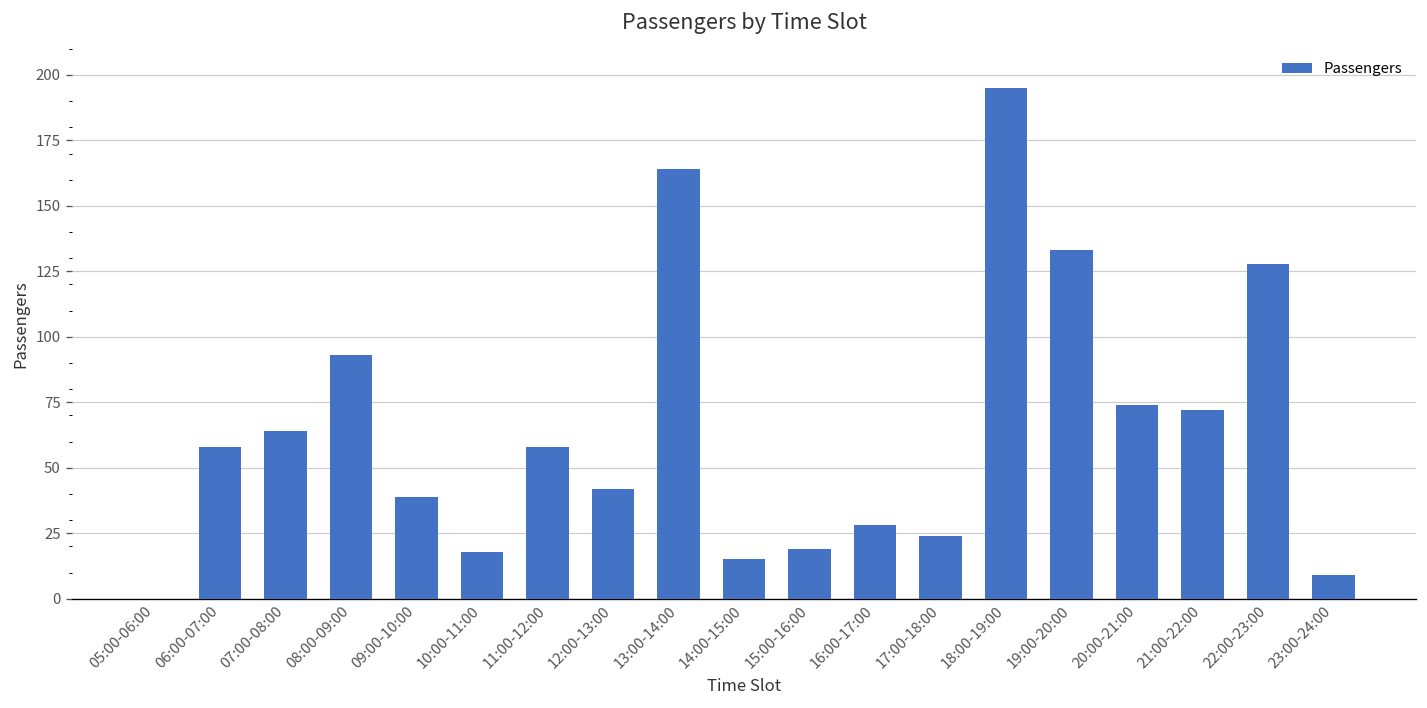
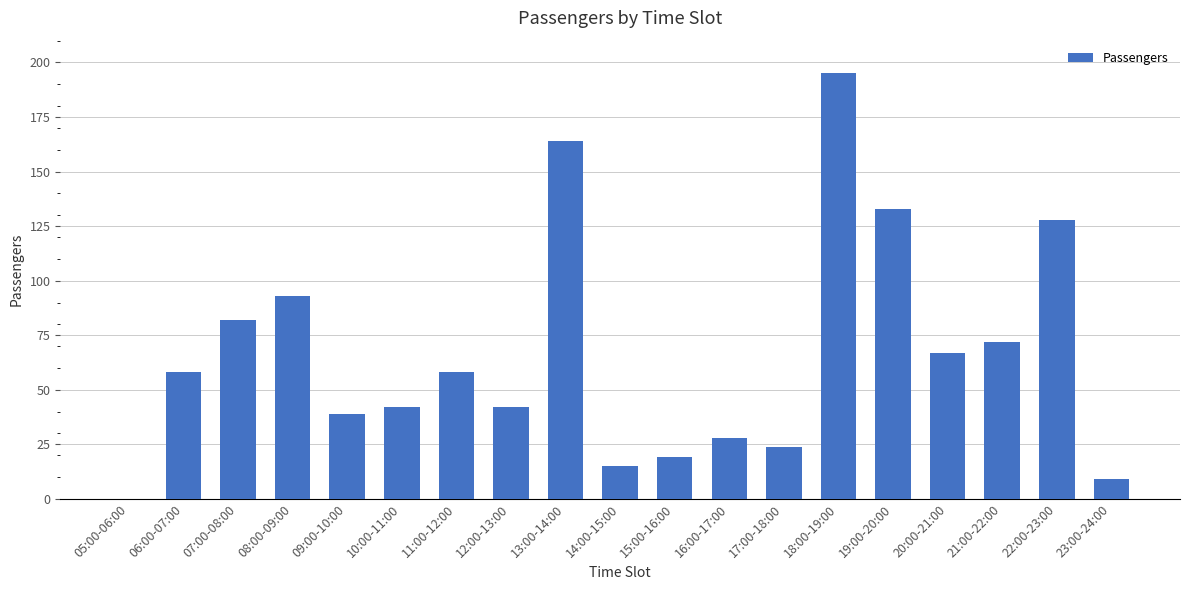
07:00-08:00: 64 -> 82
10:00-11:00: 18 -> 42
20:00-21:00: 74 -> 67
